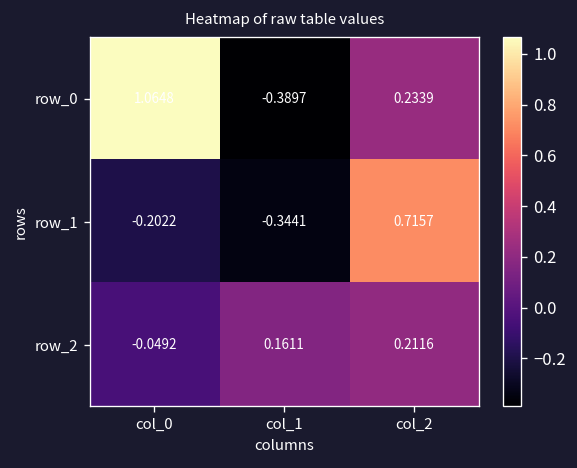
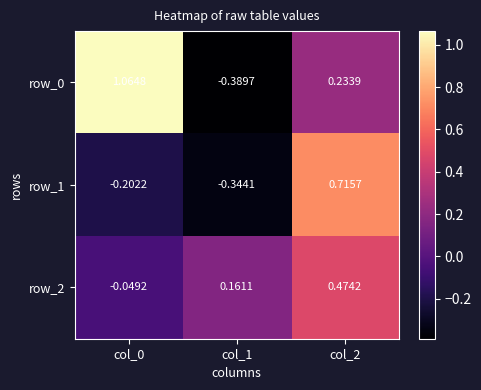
row_2, col_2: 0.2116 -> 0.4742
